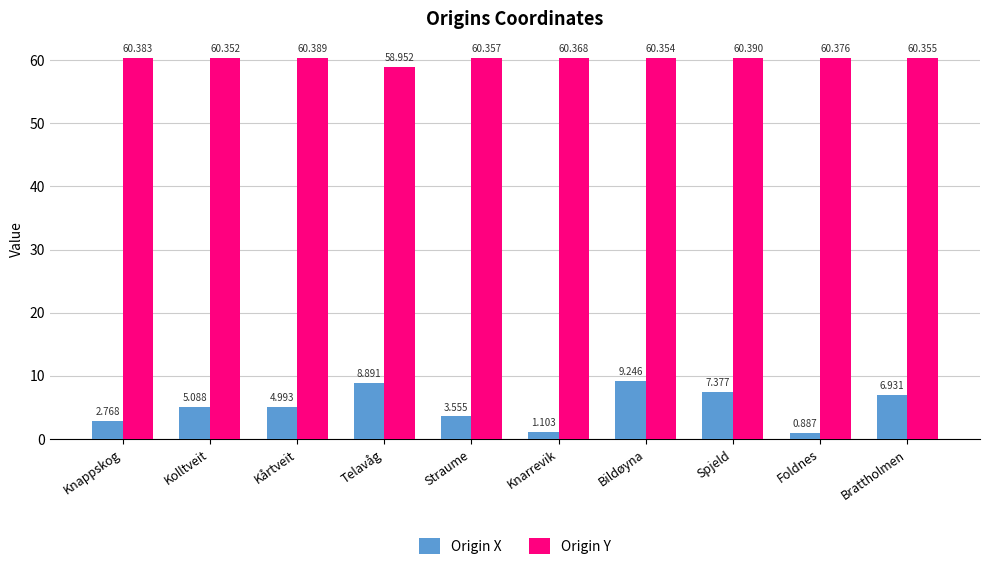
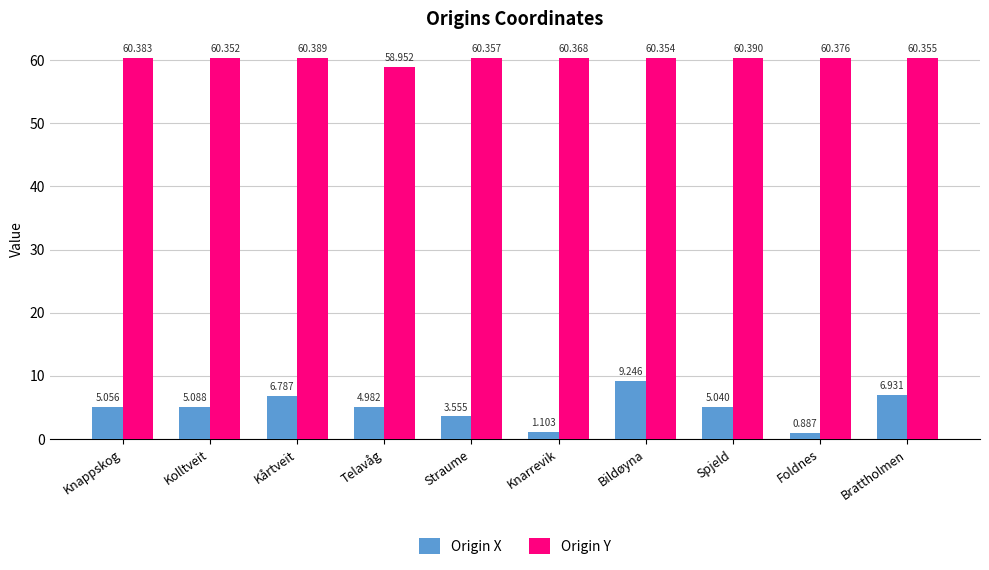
Origin X, Knappskog: 2.768 -> 5.056
Origin X, Kårtveit: 4.993 -> 6.787
Origin X, Telavåg: 8.891 -> 4.982
Origin X, Spjeld: 7.377 -> 5.040
